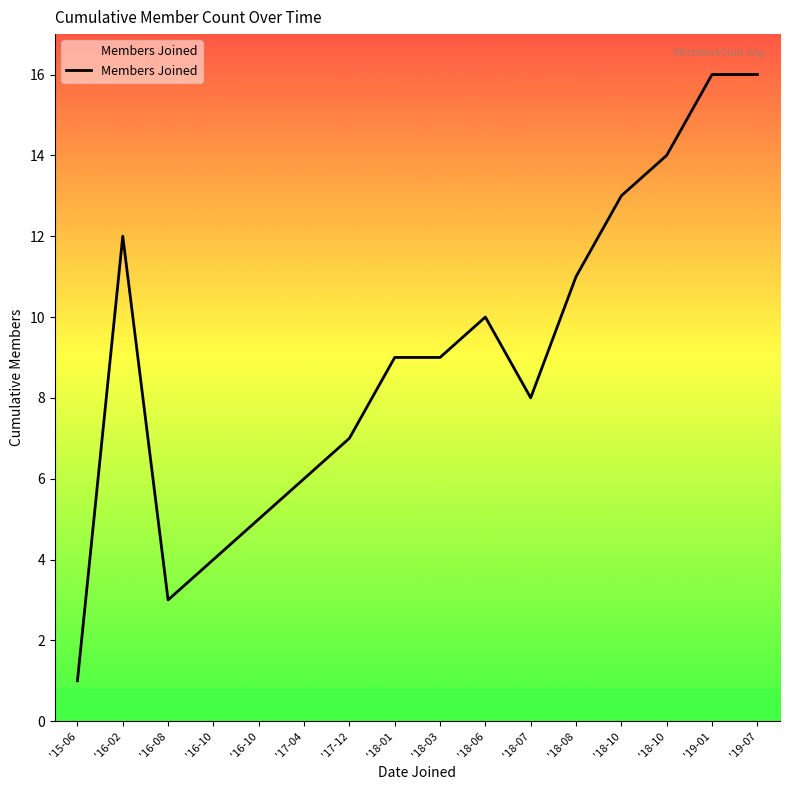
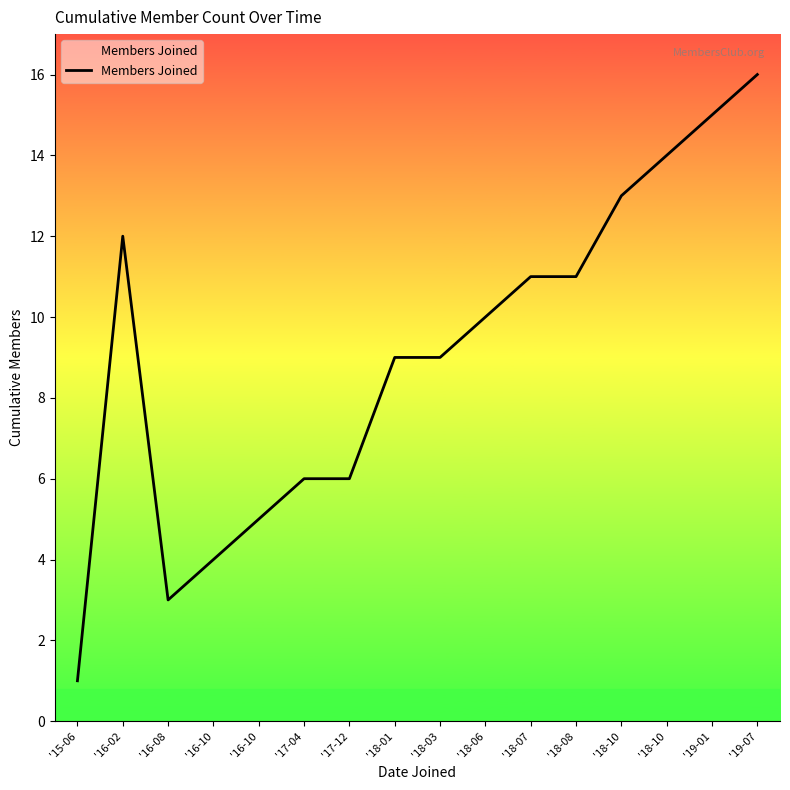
'17-12: 7 -> 6
'18-07: 8 -> 11
'19-01: 16 -> 15
